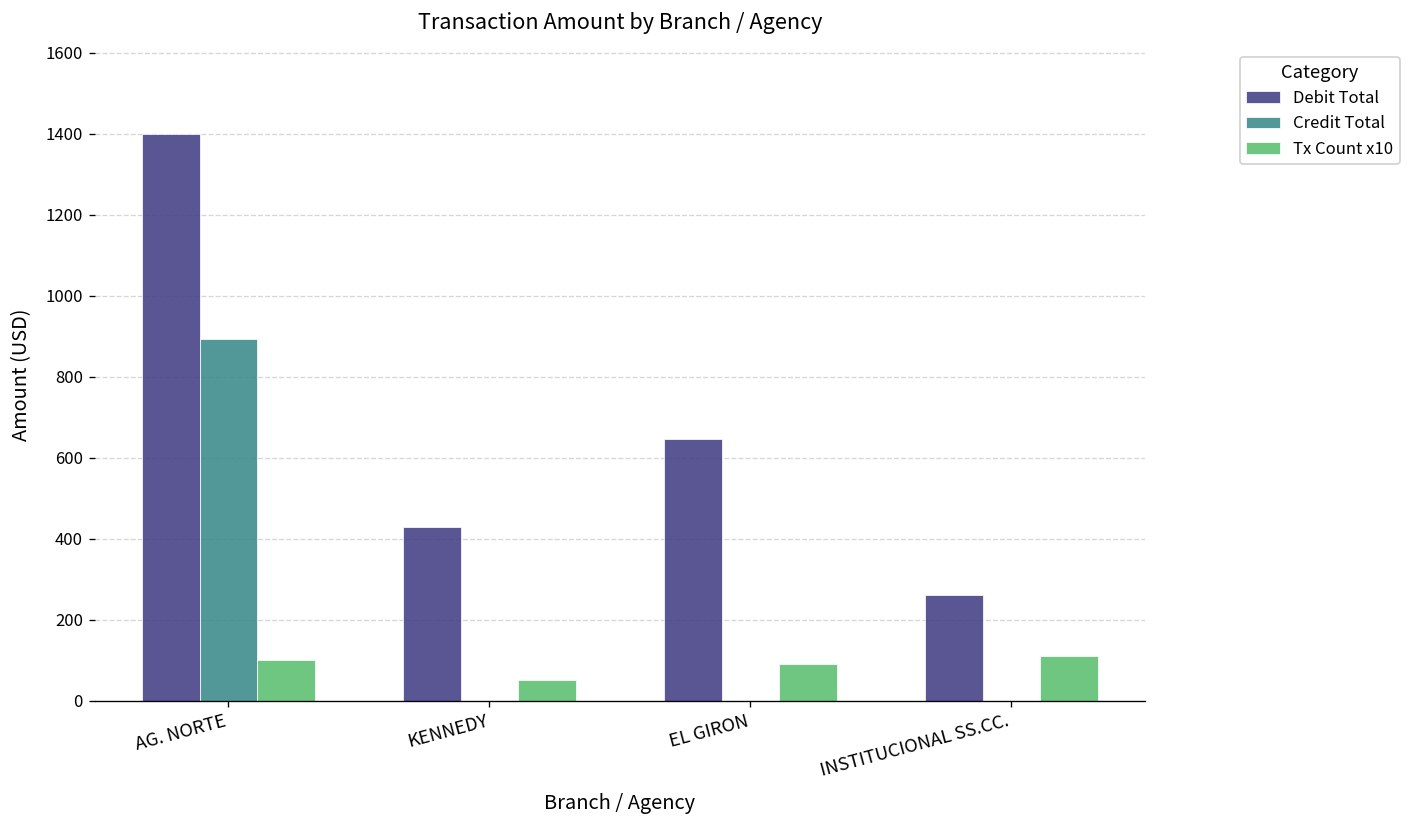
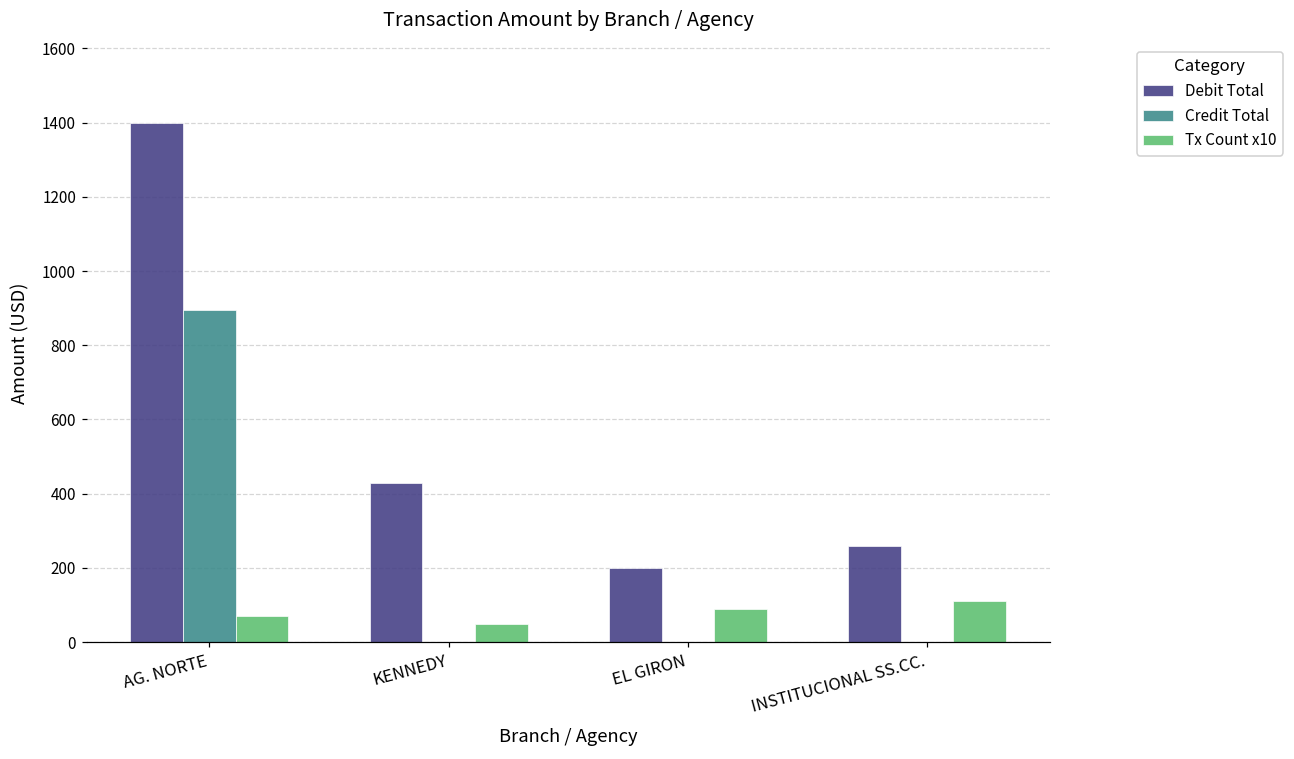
Tx Count x10, AG. NORTE: 100 -> 70
Debit Total, EL GIRON: 650 -> 200
